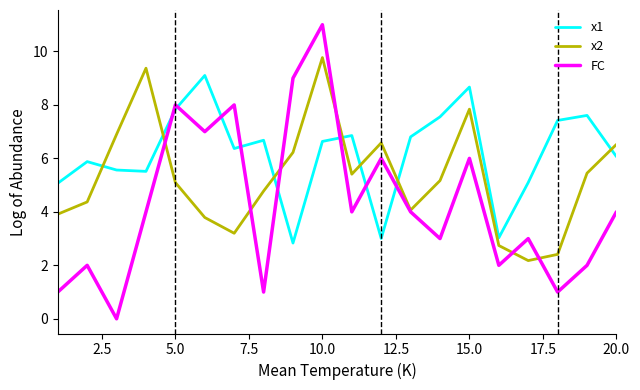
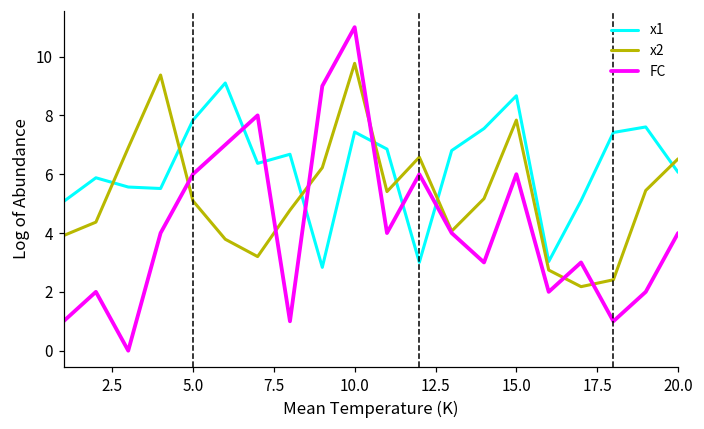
FC, 5.0: 8 -> 6
x1, 10.0: 6.6 -> 7.4
